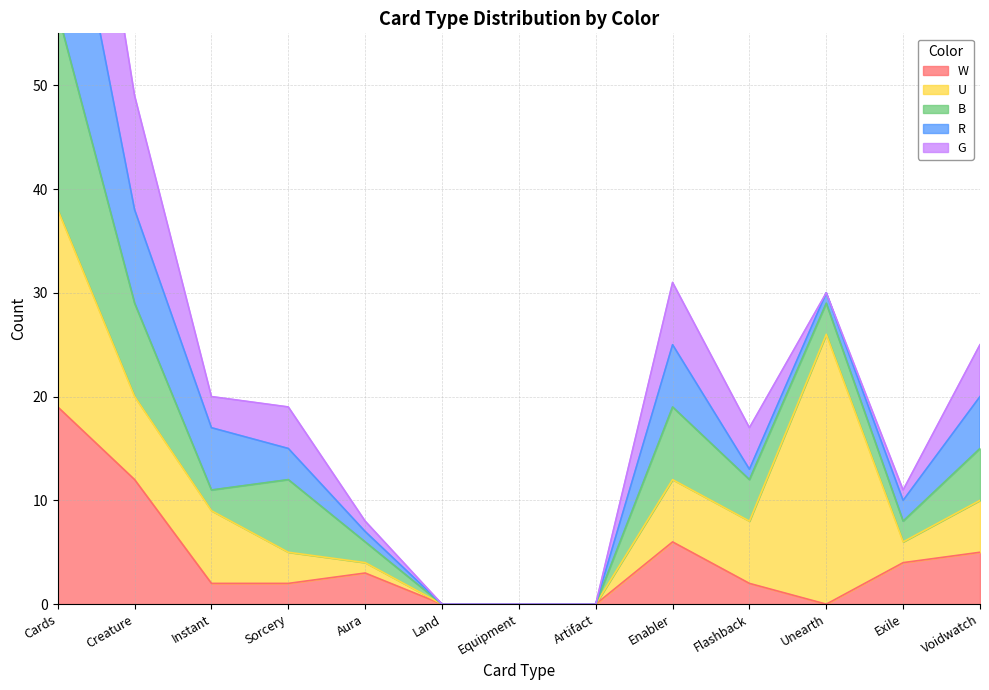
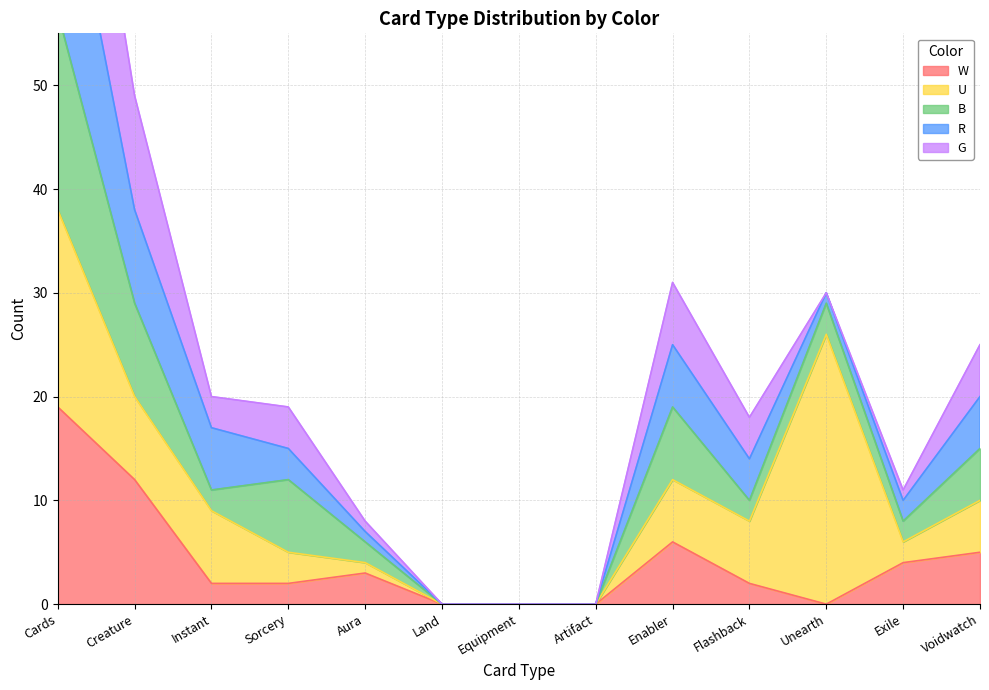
B, Flashback: 4 -> 2
R, Flashback: 1 -> 4
